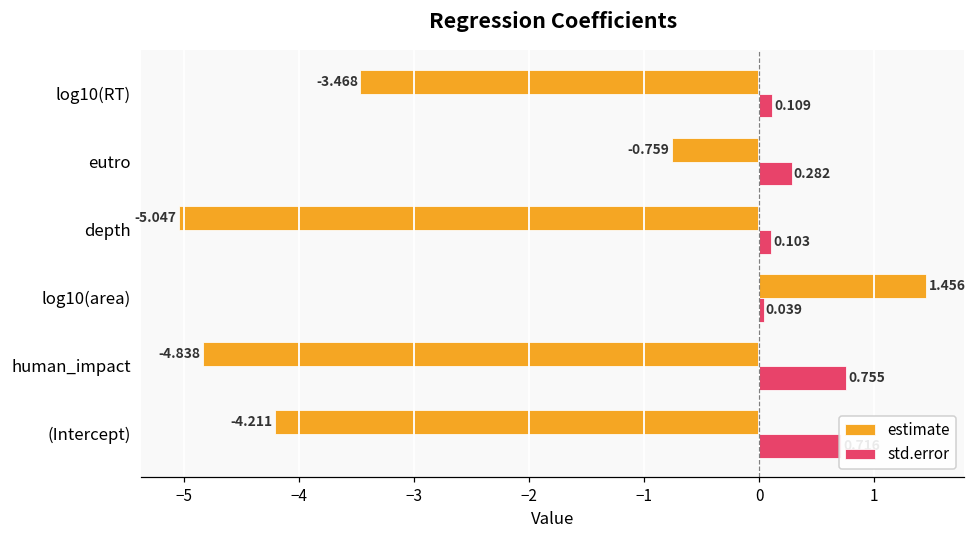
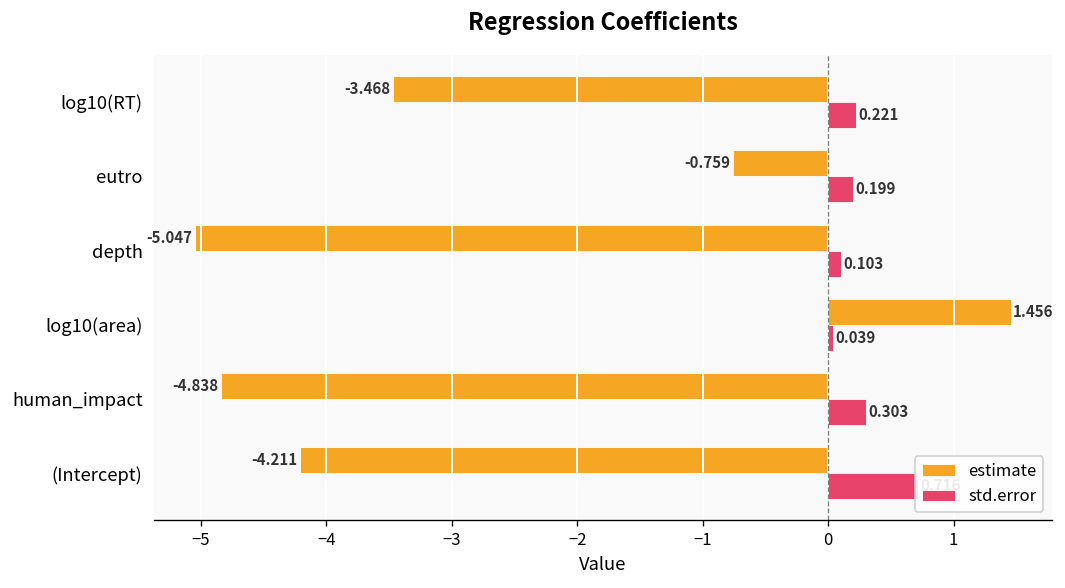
std.error, log10(RT): 0.109 -> 0.221
std.error, eutro: 0.282 -> 0.199
std.error, human_impact: 0.755 -> 0.303
